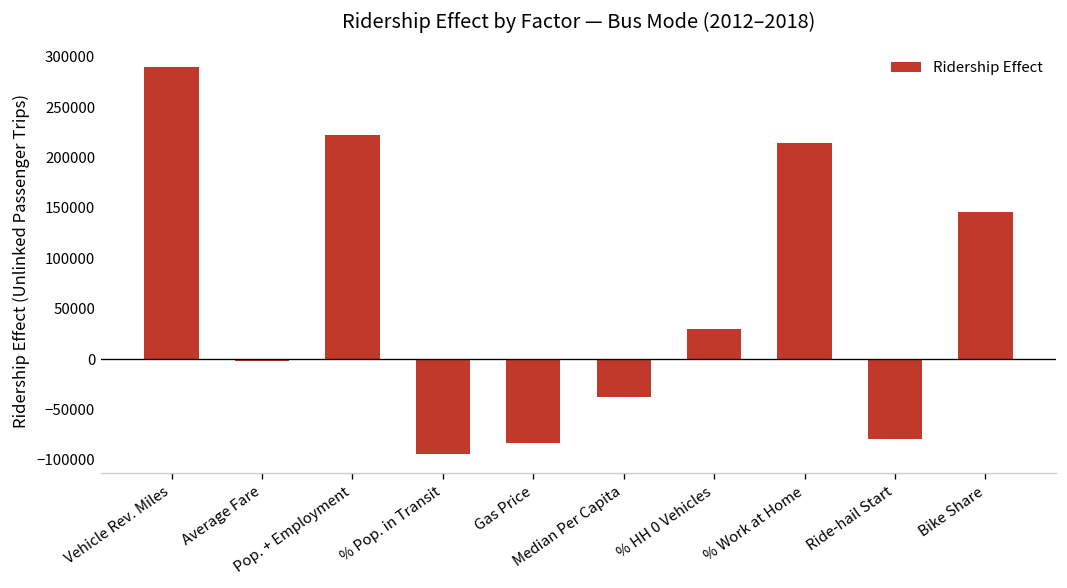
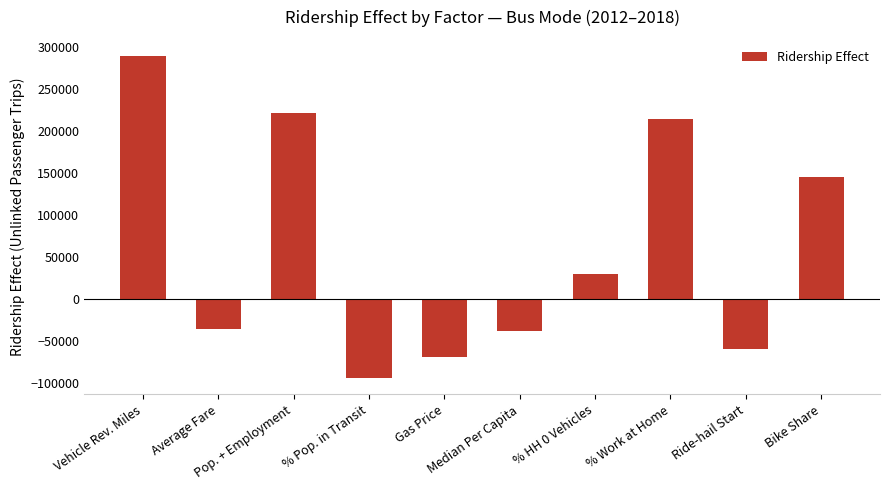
Average Fare: 0 -> -40000
Gas Price: -80000 -> -70000
Ride-hail Start: -80000 -> -60000
